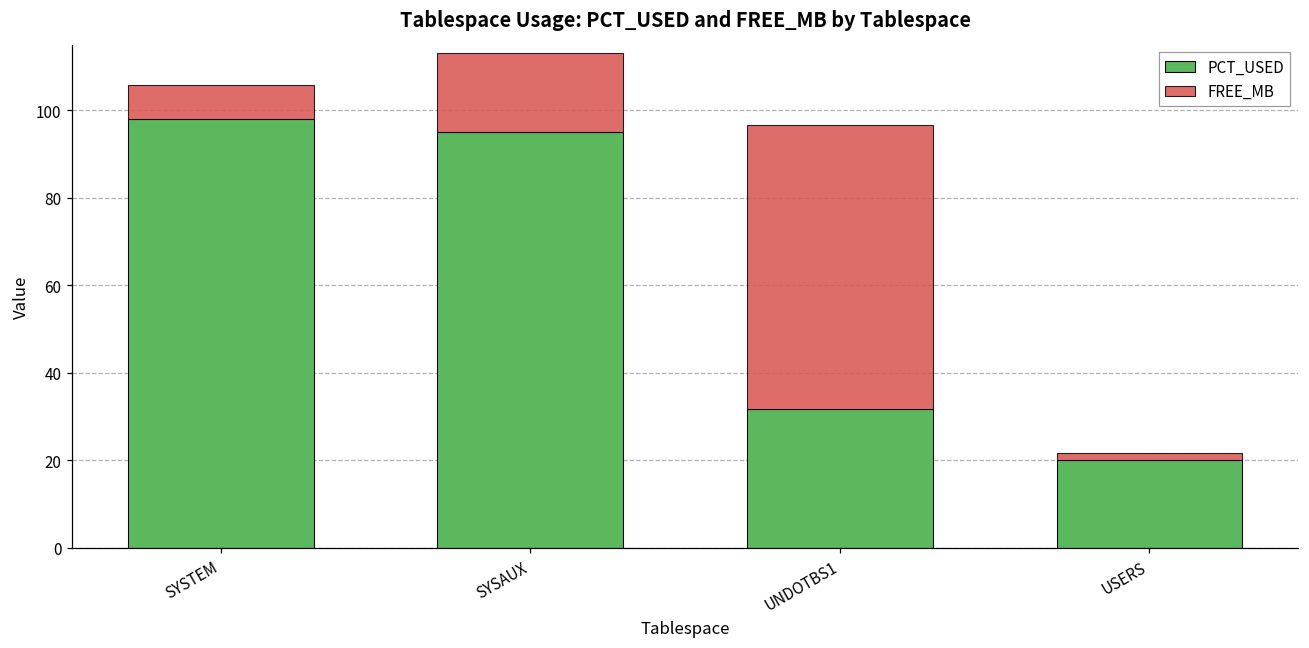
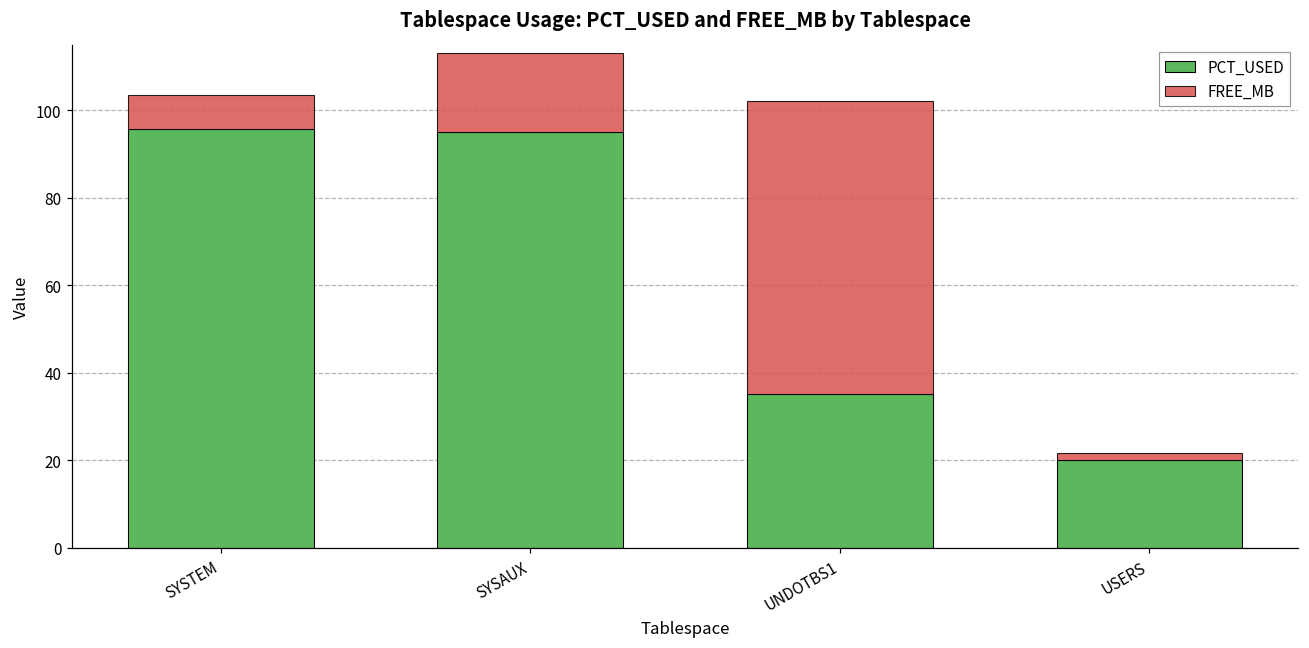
PCT_USED, SYSTEM: 98 -> 96
PCT_USED, UNDOTBS1: 32 -> 35
FREE_MB, UNDOTBS1: 65 -> 67
